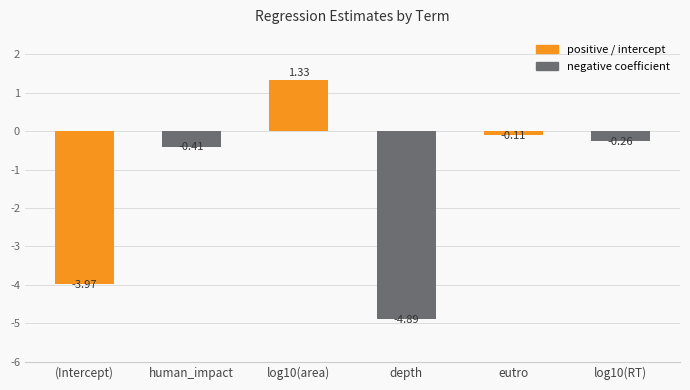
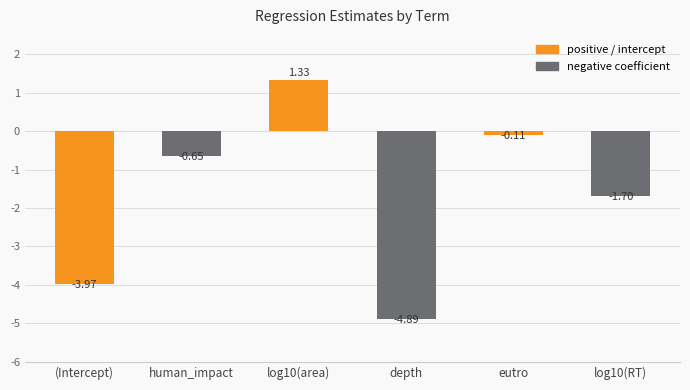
human_impact: -0.41 -> -0.65
log10(RT): -0.26 -> -1.70
